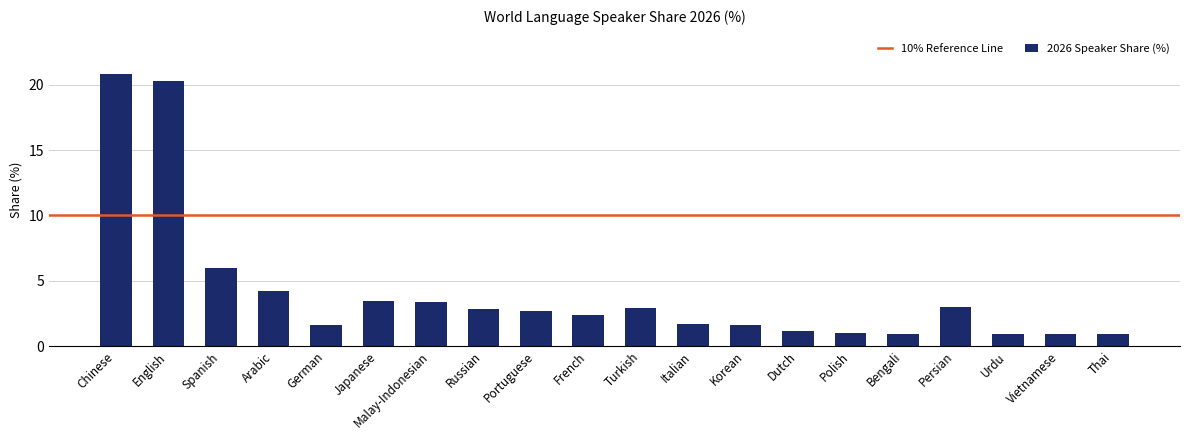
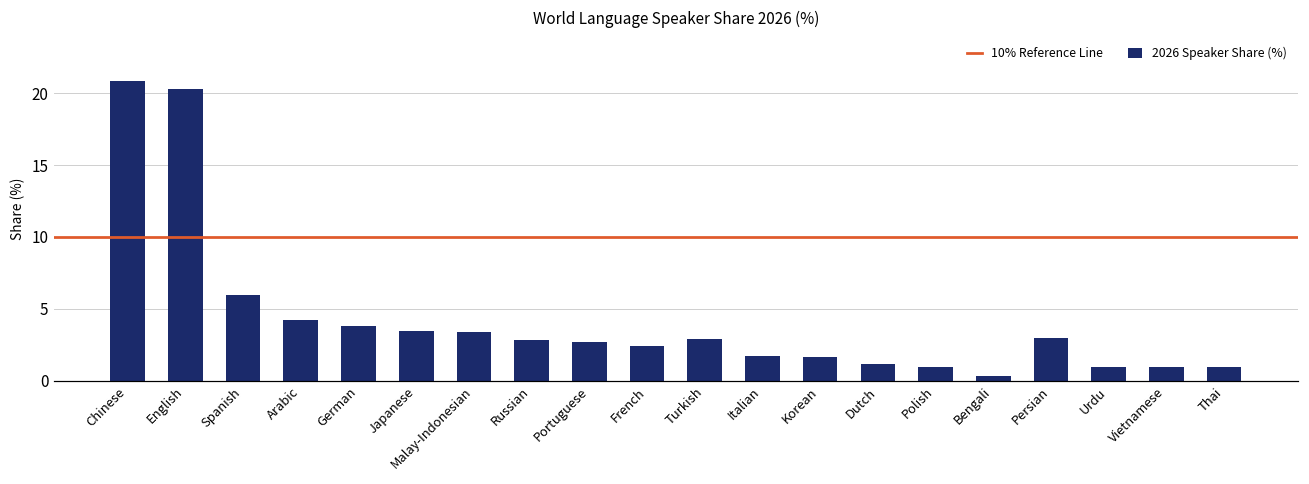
German: 1.6 -> 3.8
Bengali: 0.9 -> 0.3
